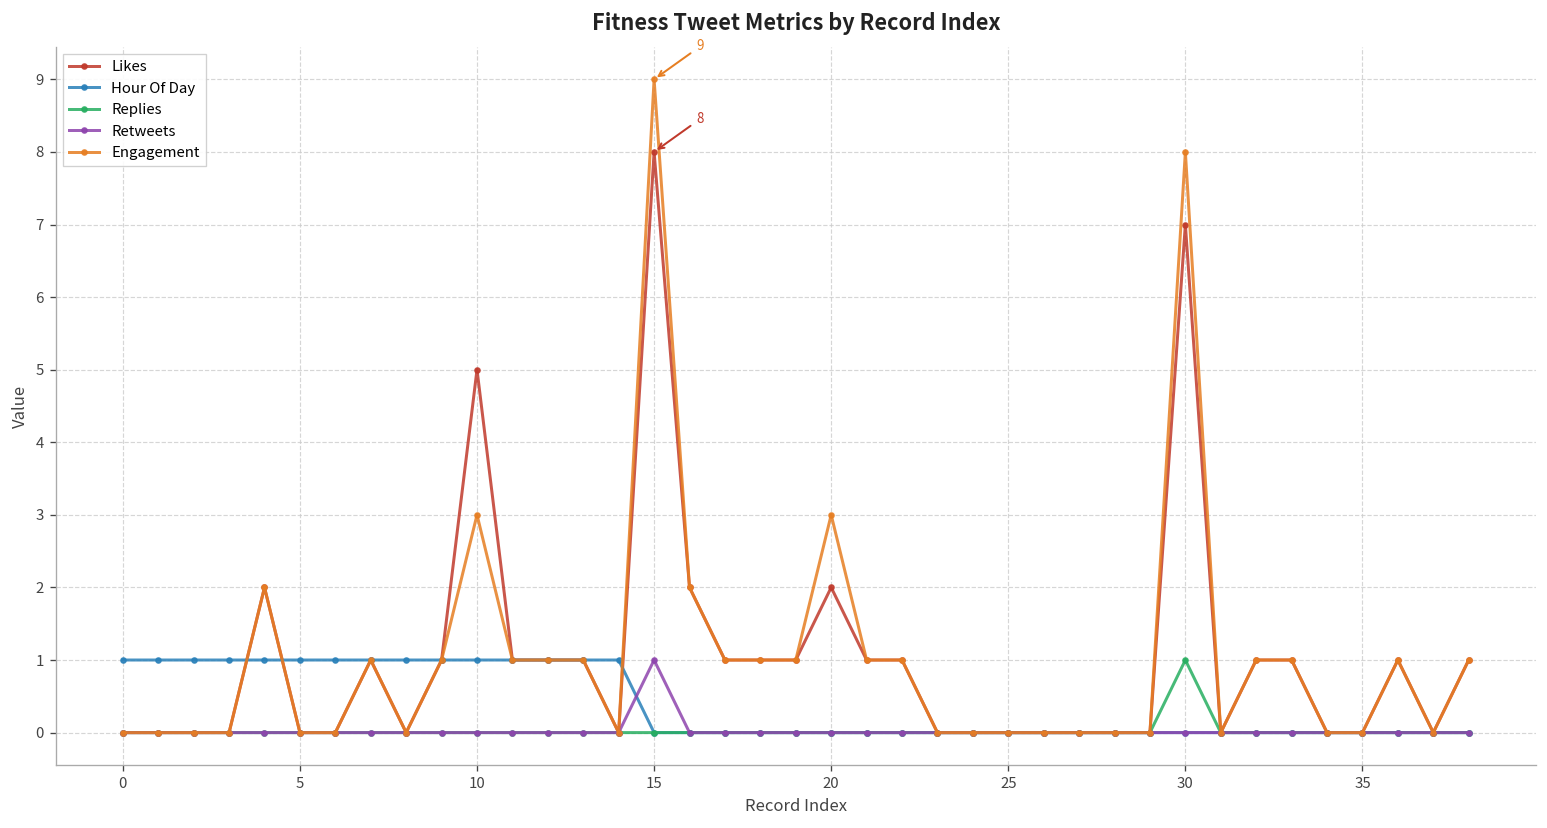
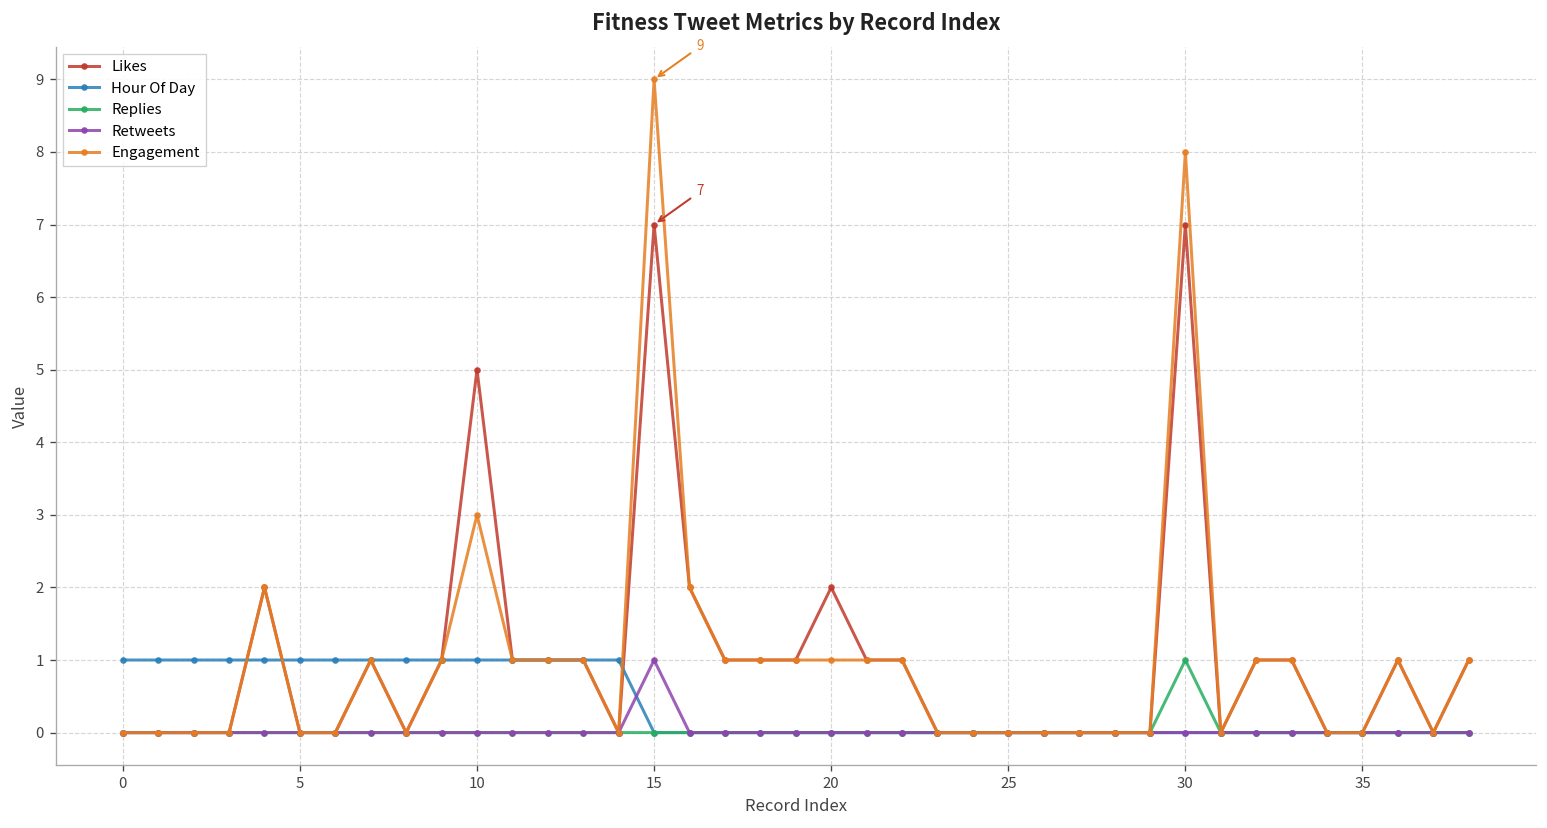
Likes, 15: 8 -> 7
Engagement, 20: 3 -> 1
